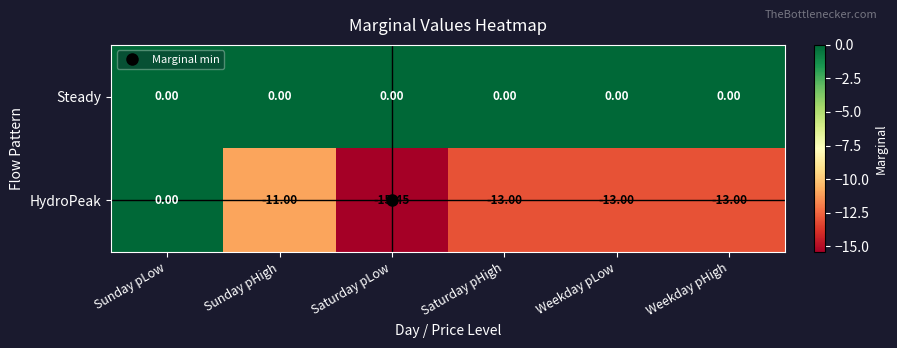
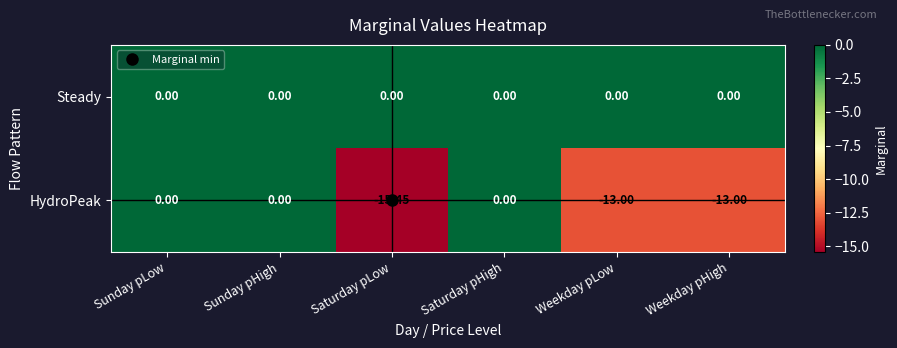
HydroPeak, Sunday pHigh: -11.00 -> 0.00
HydroPeak, Saturday pHigh: -13.00 -> 0.00
